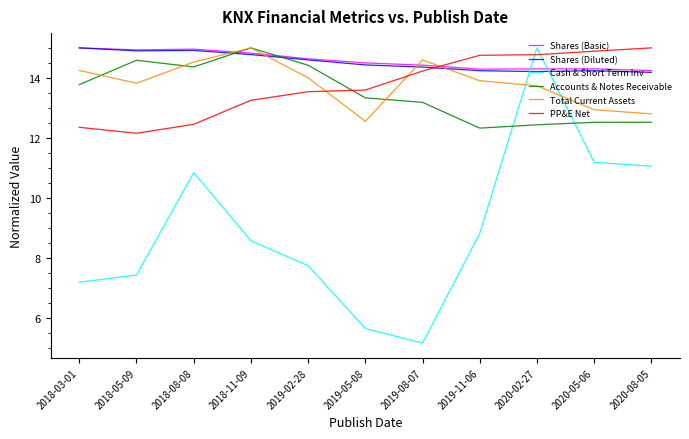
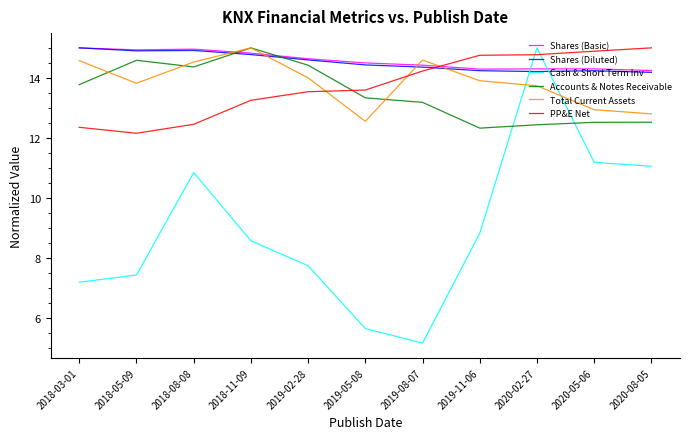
Total Current Assets, 2018-03-01: 14.2 -> 14.6
